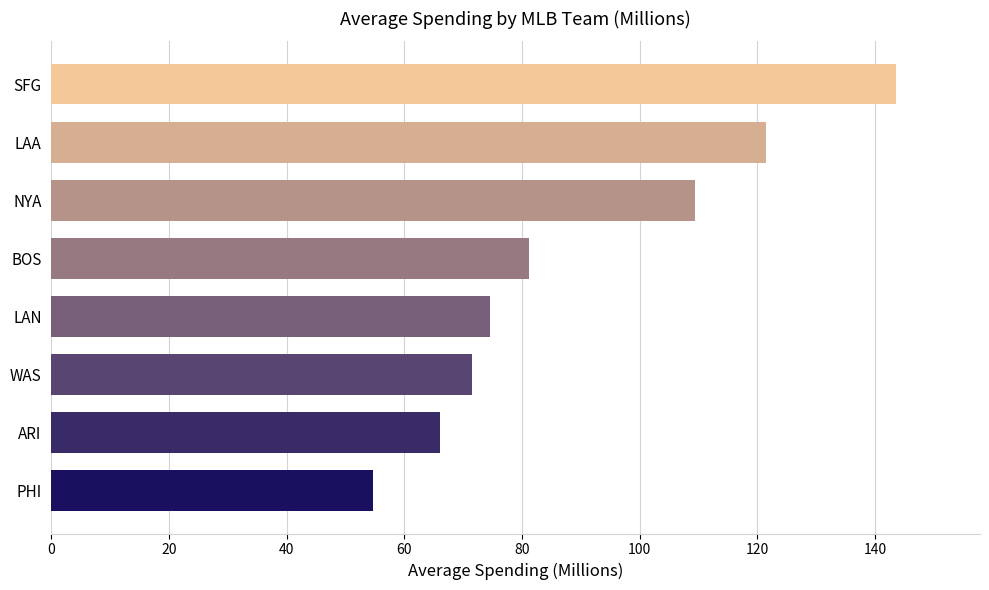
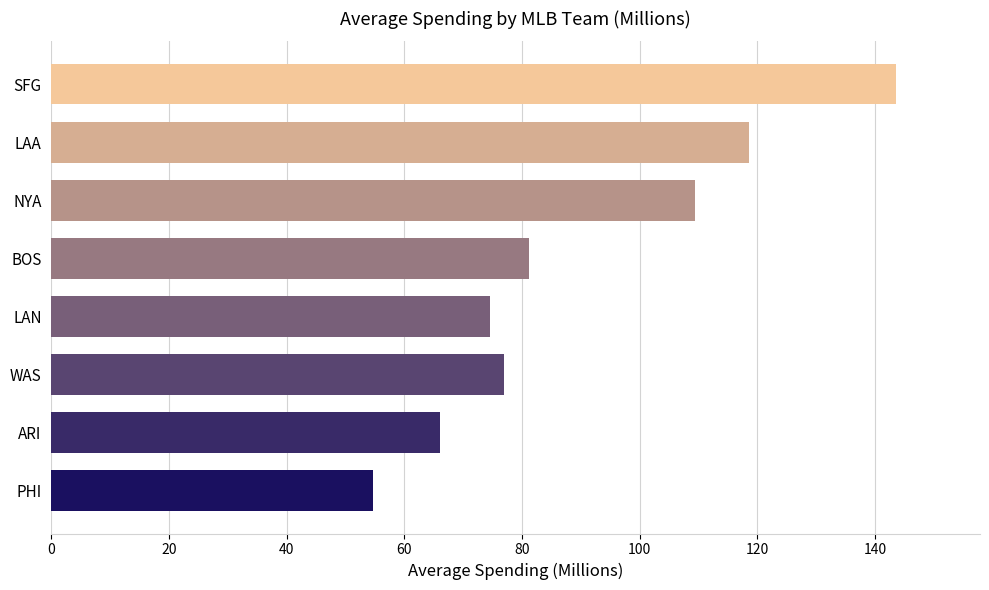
LAA: 121 -> 119
WAS: 72 -> 77
